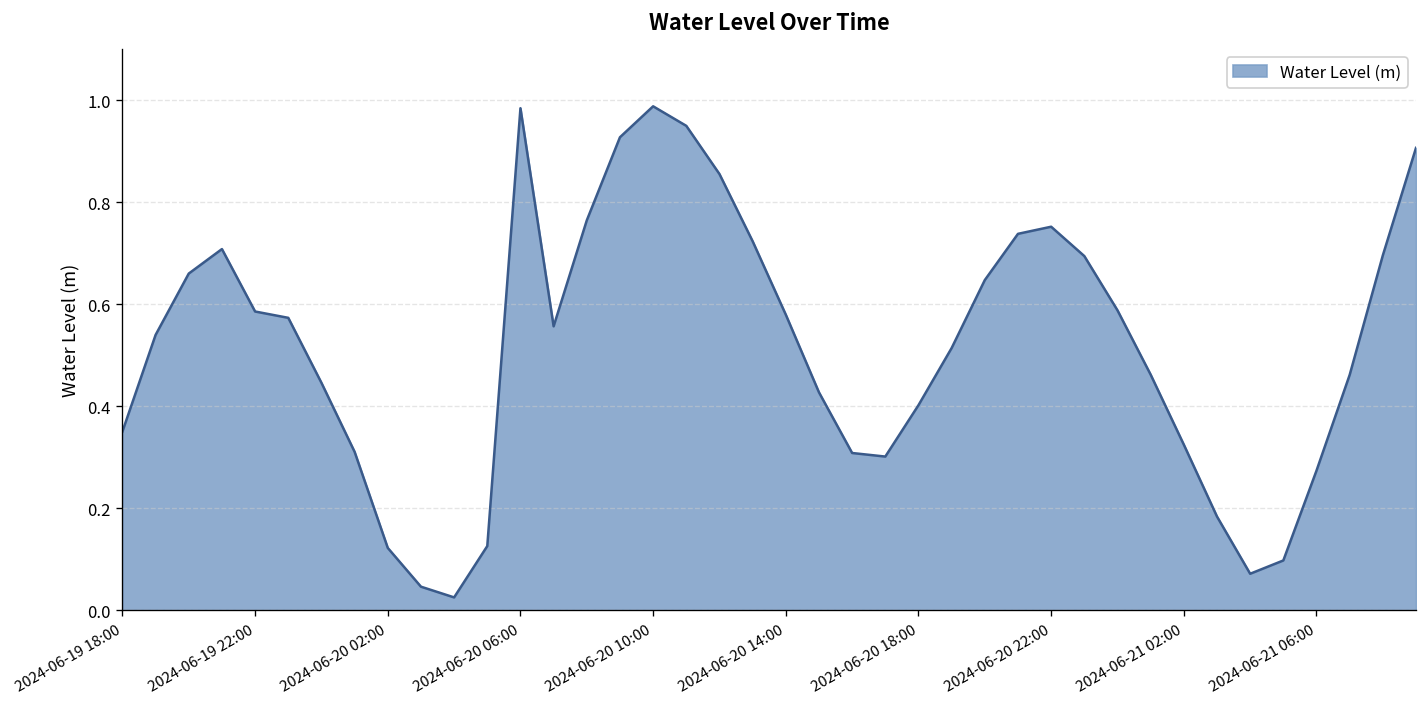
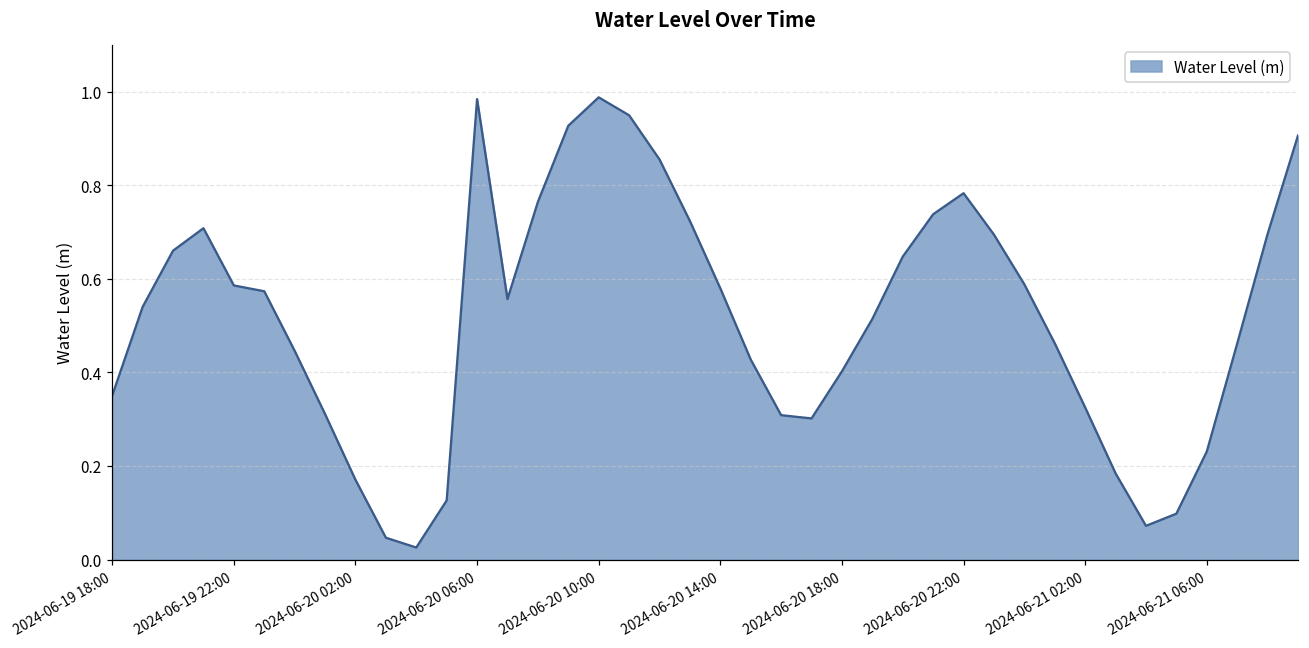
2024-06-20 02:00: 0.12 -> 0.17
2024-06-20 22:00: 0.75 -> 0.78
2024-06-21 06:00: 0.27 -> 0.23
